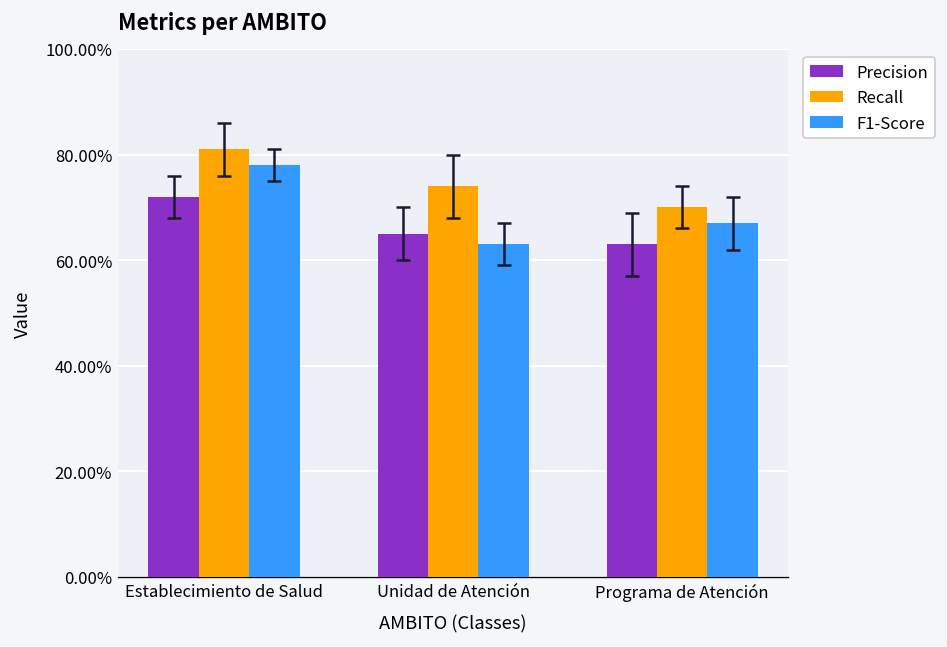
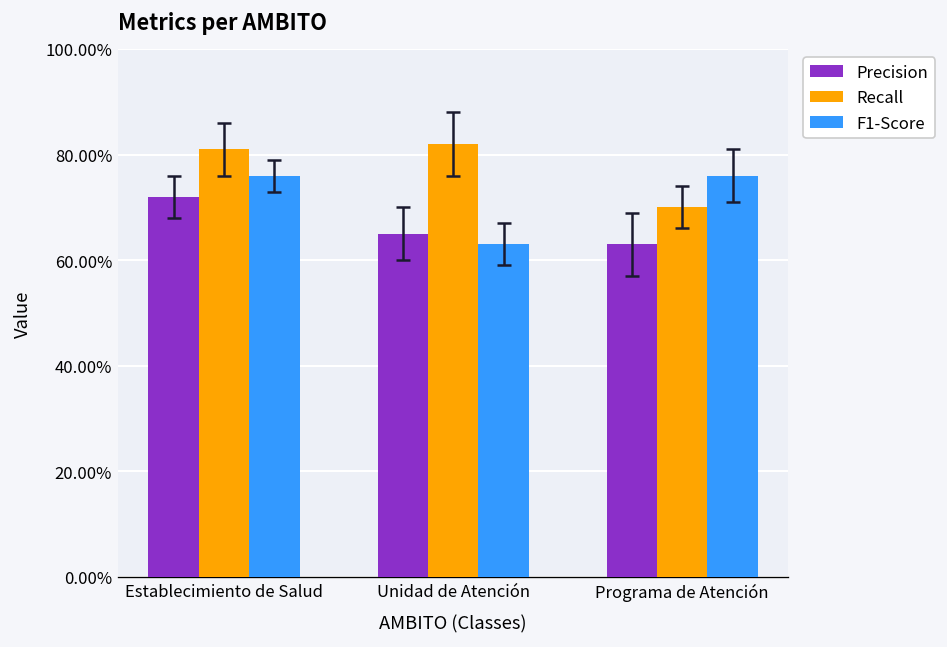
F1-Score, Establecimiento de Salud: 78% -> 76%
Recall, Unidad de Atención: 74% -> 82%
F1-Score, Programa de Atención: 67% -> 76%
